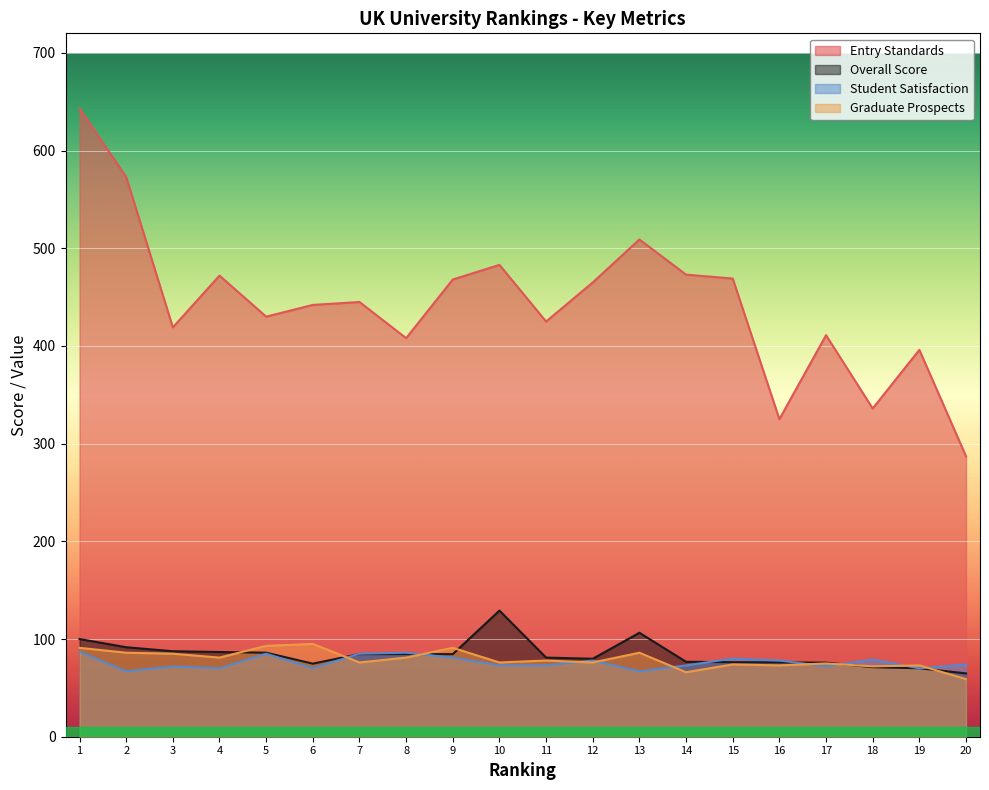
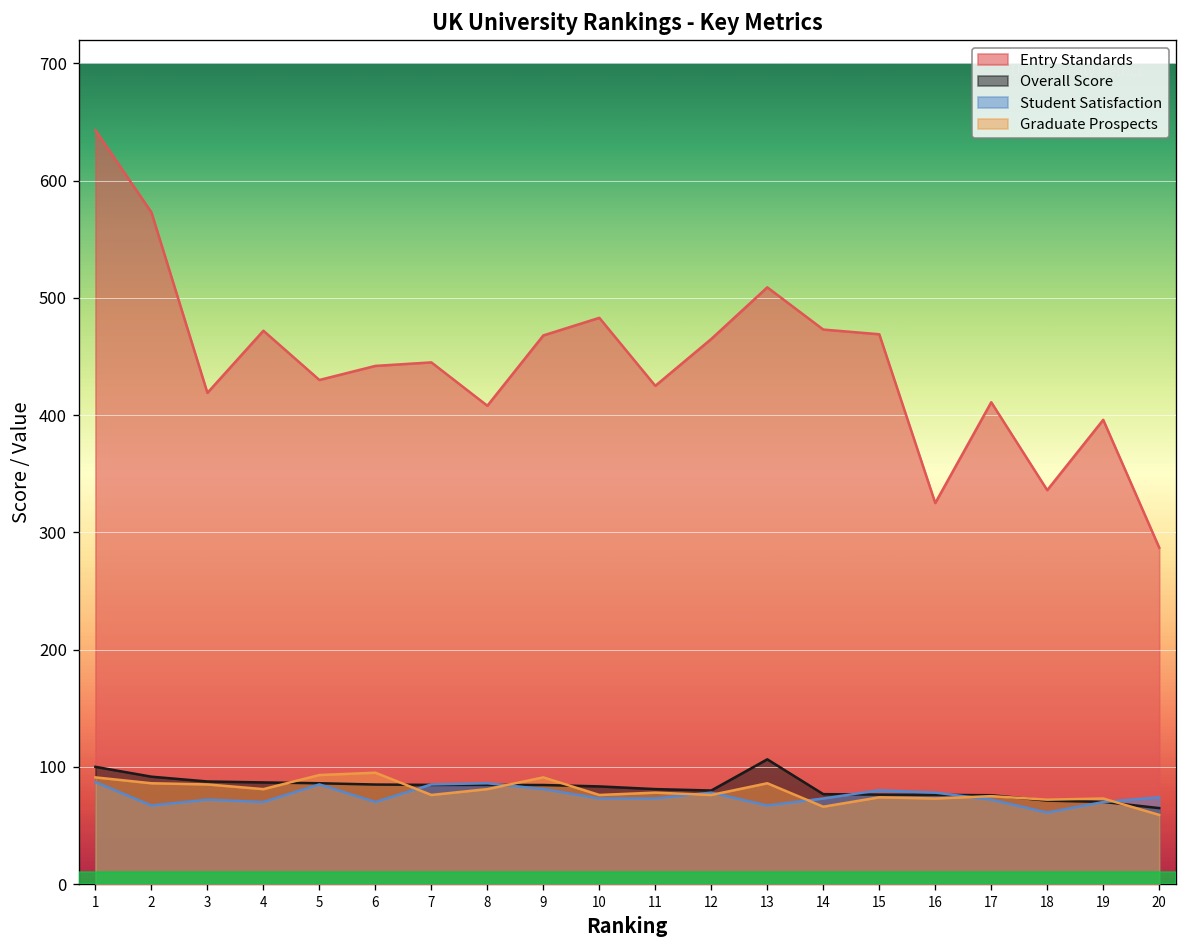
Overall Score, 6: 70 -> 80
Overall Score, 10: 130 -> 80
Student Satisfaction, 18: 80 -> 60
